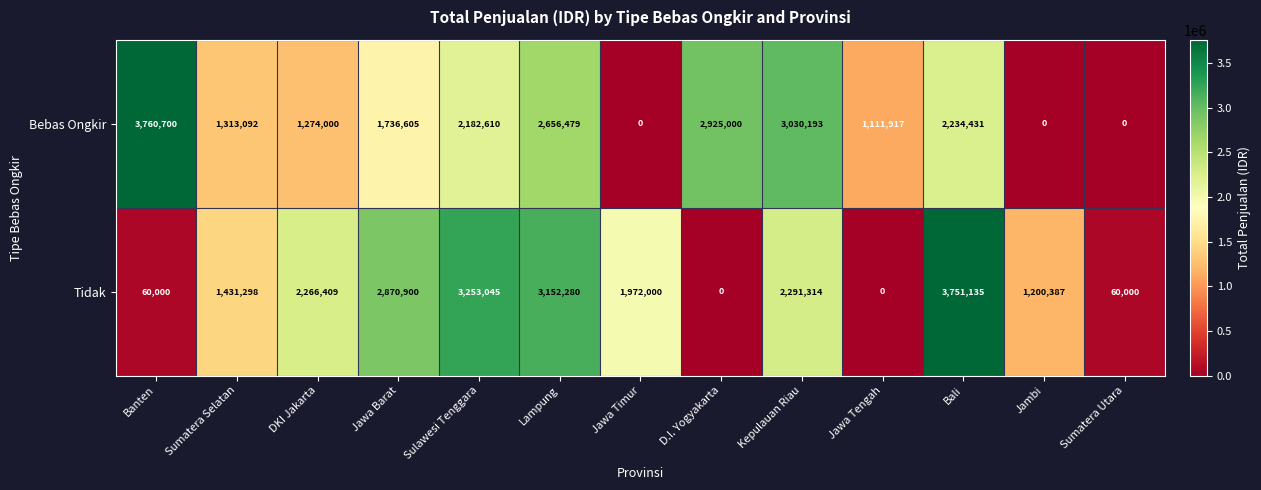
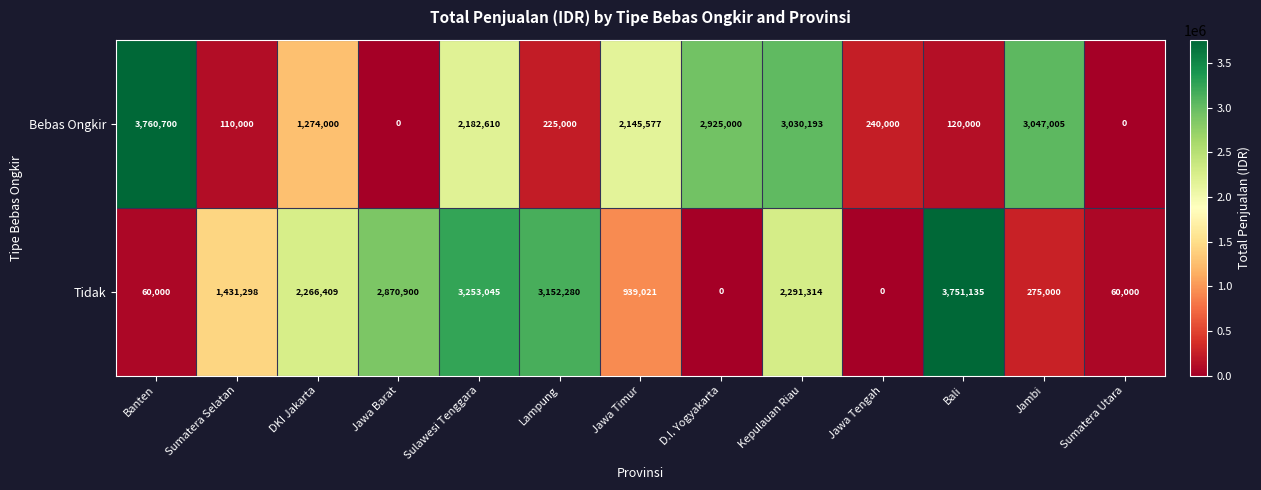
Bebas Ongkir, Sumatera Selatan: 1,313,092 -> 110,000
Bebas Ongkir, Jawa Barat: 1,736,605 -> 0
Bebas Ongkir, Lampung: 2,656,479 -> 225,000
Bebas Ongkir, Jawa Timur: 0 -> 2,145,577
Bebas Ongkir, Jawa Tengah: 1,111,917 -> 240,000
Bebas Ongkir, Bali: 2,234,431 -> 120,000
Bebas Ongkir, Jambi: 0 -> 3,047,005
Tidak, Jawa Timur: 1,972,000 -> 939,021
Tidak, Jambi: 1,200,387 -> 275,000
